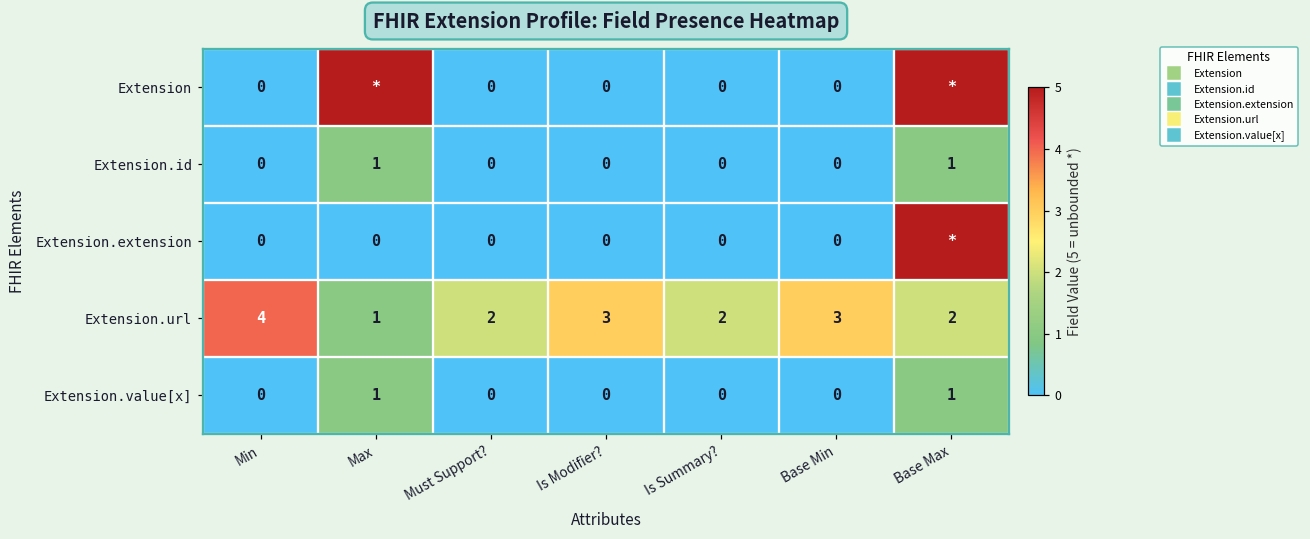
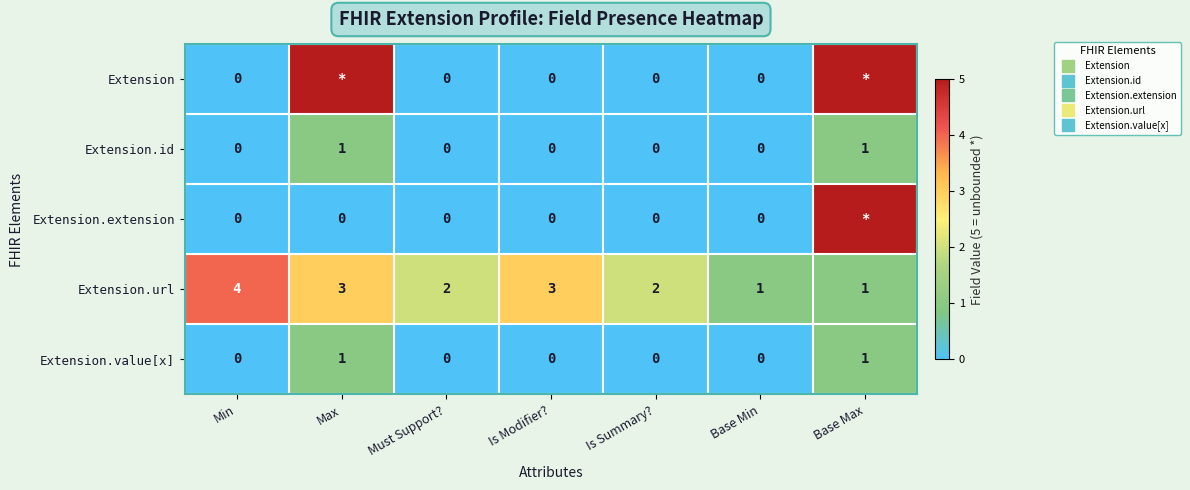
Extension.url, Max: 1 -> 3
Extension.url, Base Min: 3 -> 1
Extension.url, Base Max: 2 -> 1
